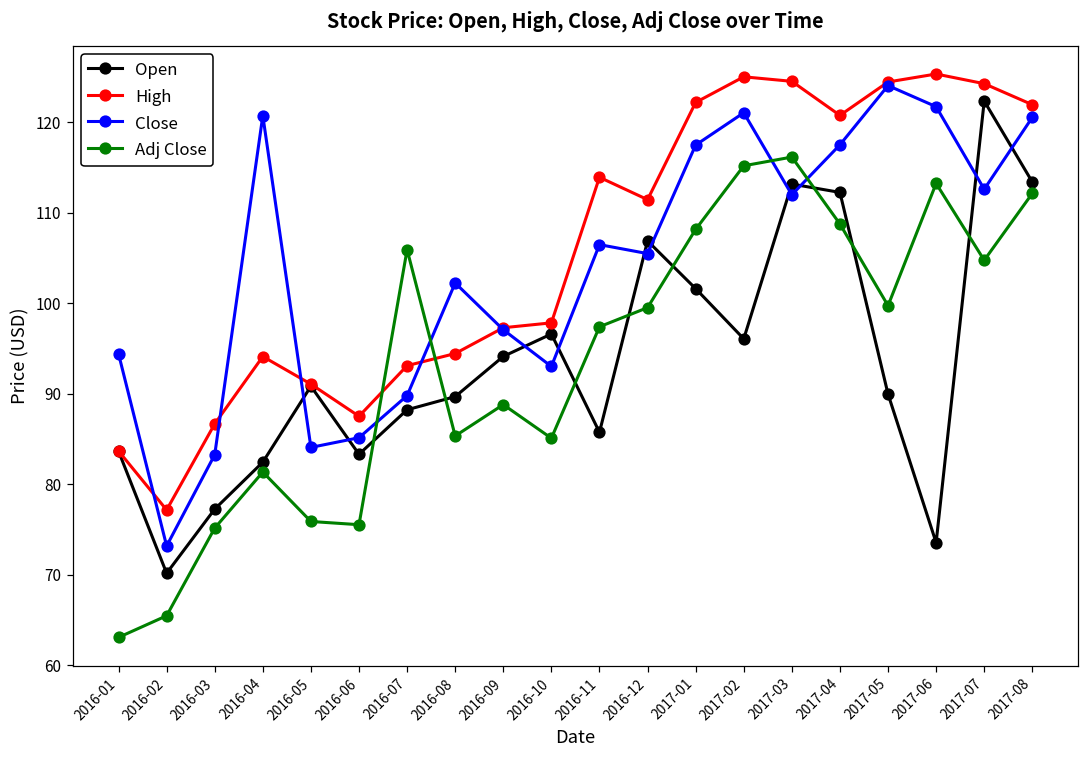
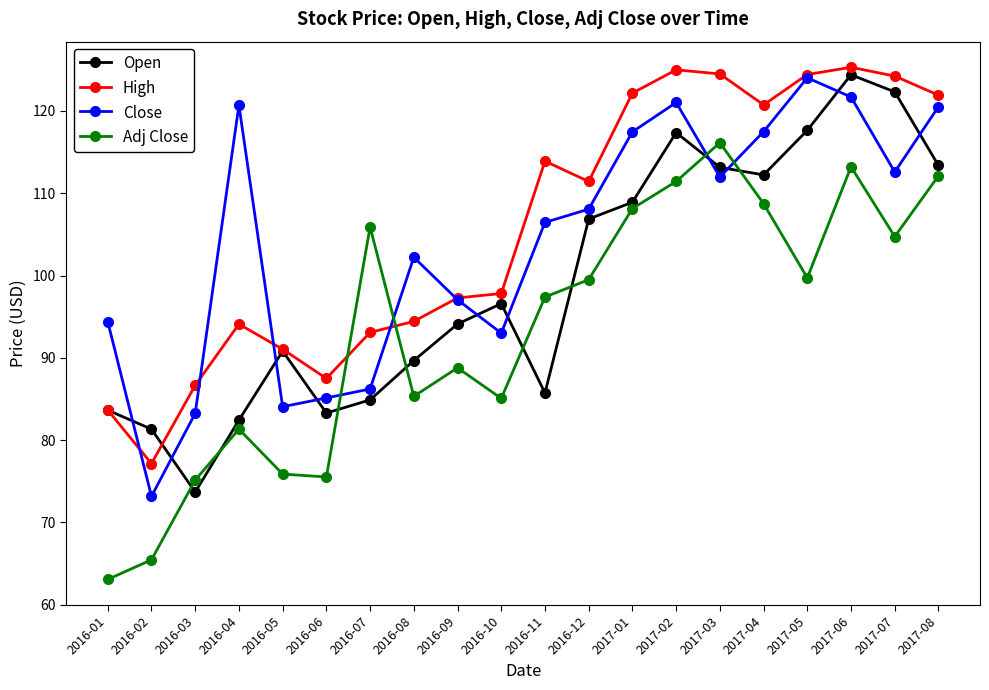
Open, 2016-02: 70 -> 81
Open, 2016-03: 77 -> 74
Open, 2016-07: 88 -> 85
Close, 2016-07: 90 -> 86
Close, 2016-12: 105 -> 108
Open, 2017-01: 102 -> 109
Open, 2017-02: 96 -> 117
Adj Close, 2017-02: 115 -> 111
Open, 2017-05: 90 -> 118
Open, 2017-06: 74 -> 124
